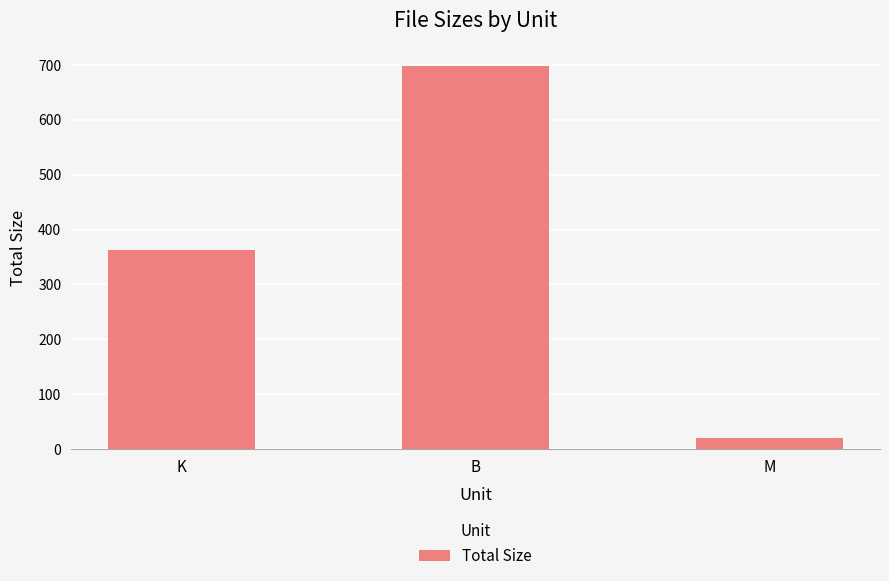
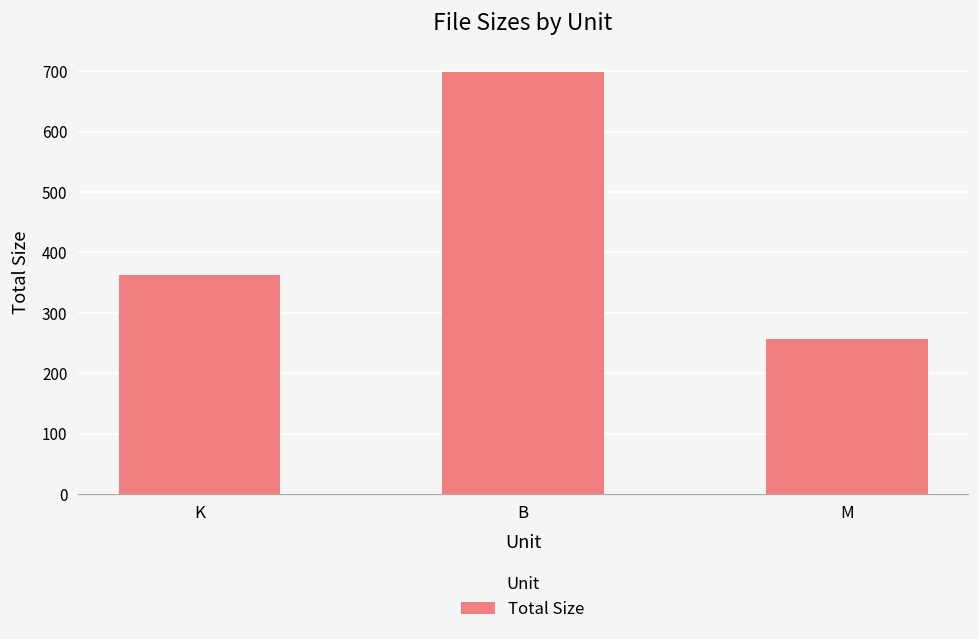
M: 20 -> 260
